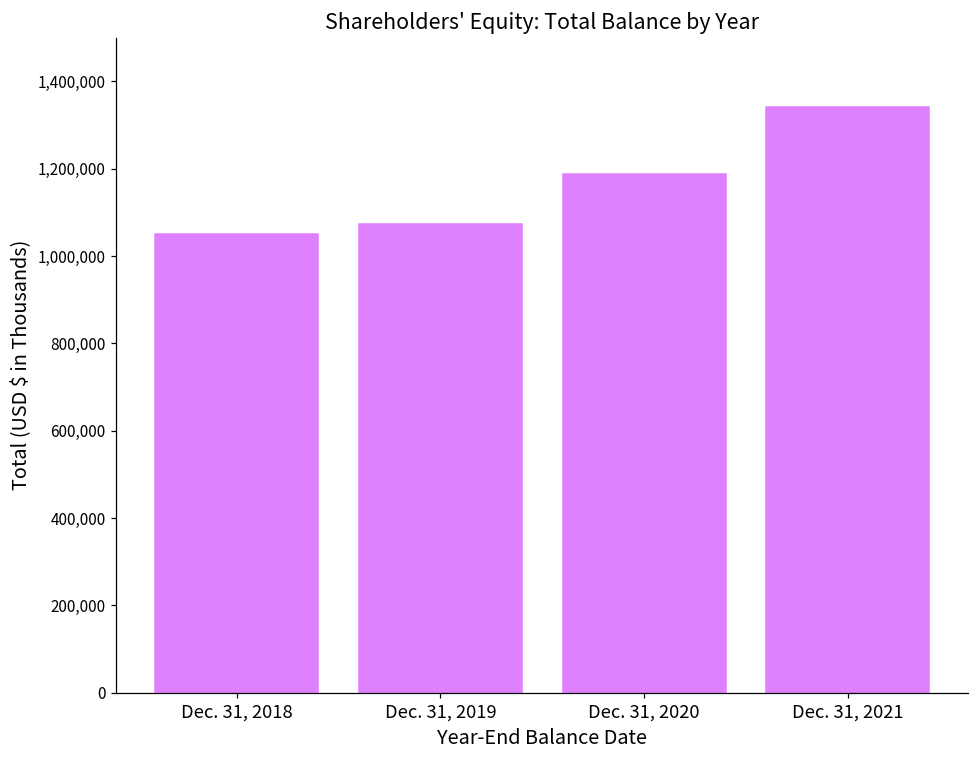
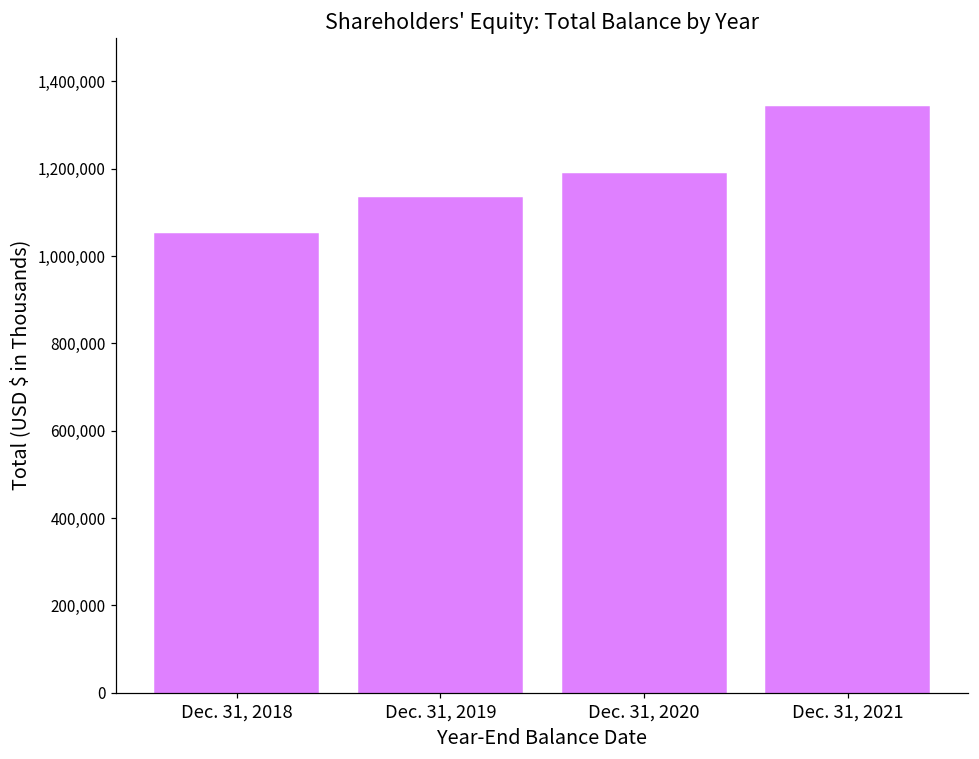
Dec. 31, 2019: 1,070,000 -> 1,130,000
